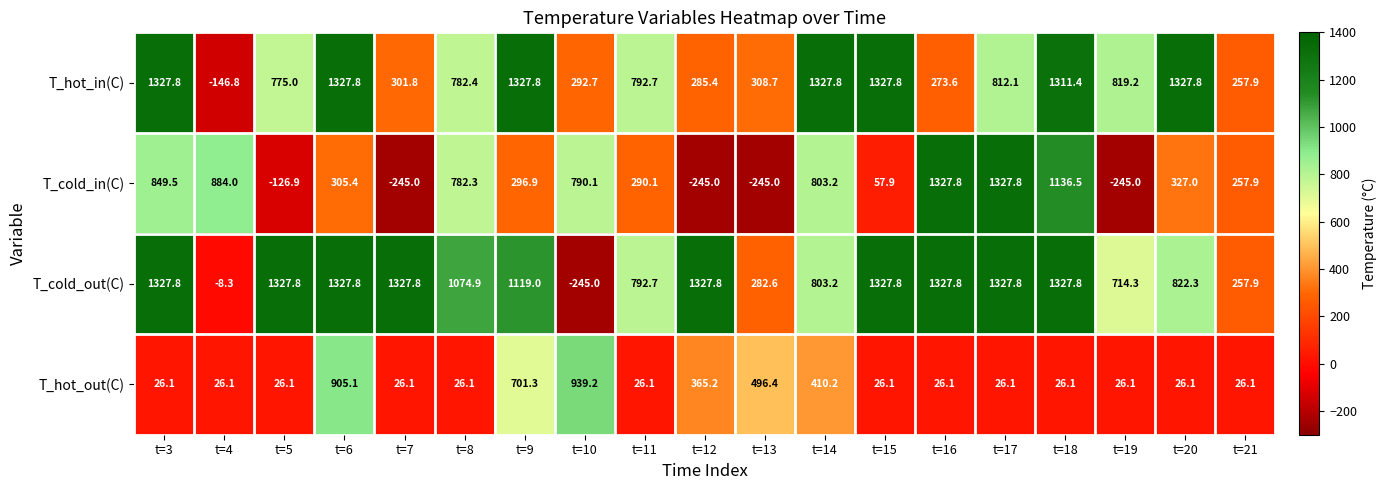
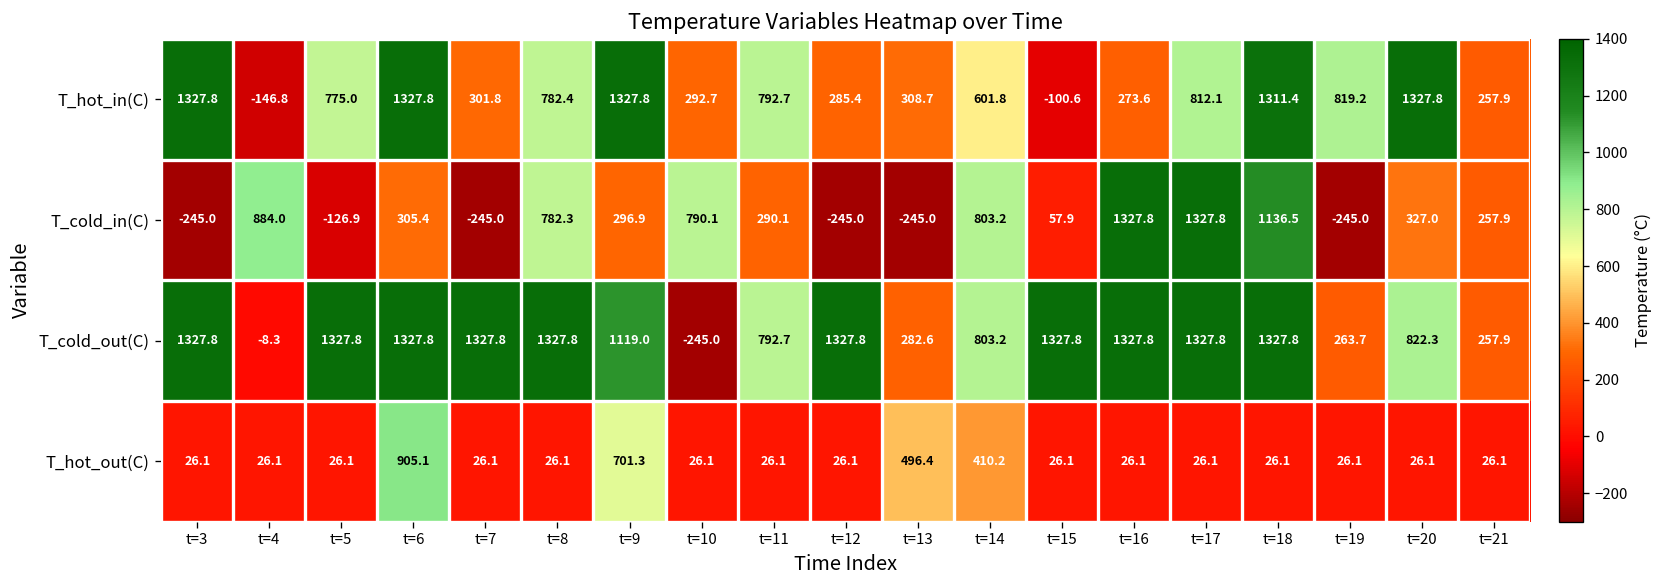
T_hot_in(C), t=14: 1327.8 -> 601.8
T_hot_in(C), t=15: 1327.8 -> -100.6
T_cold_in(C), t=3: 849.5 -> -245.0
T_cold_out(C), t=8: 1074.9 -> 1327.8
T_cold_out(C), t=19: 714.3 -> 263.7
T_hot_out(C), t=10: 939.2 -> 26.1
T_hot_out(C), t=12: 365.2 -> 26.1
